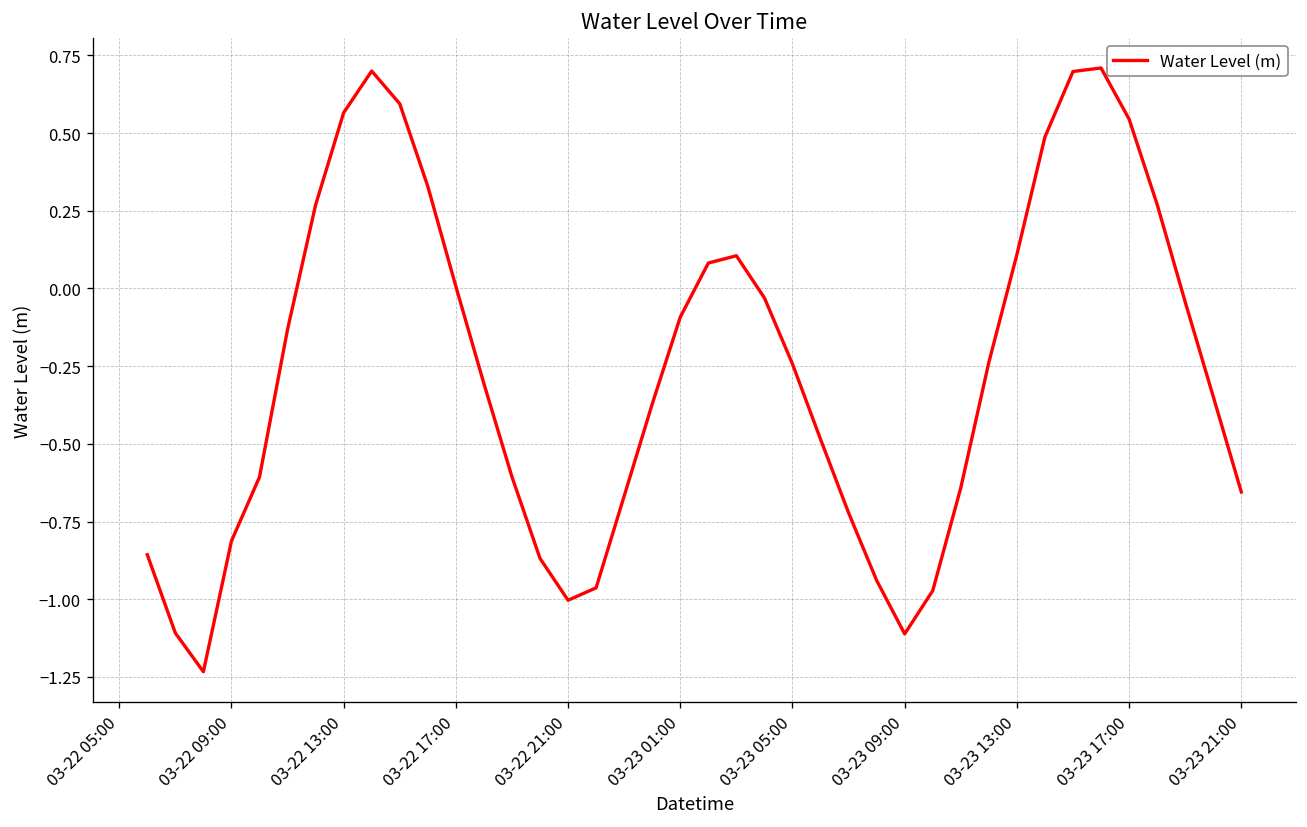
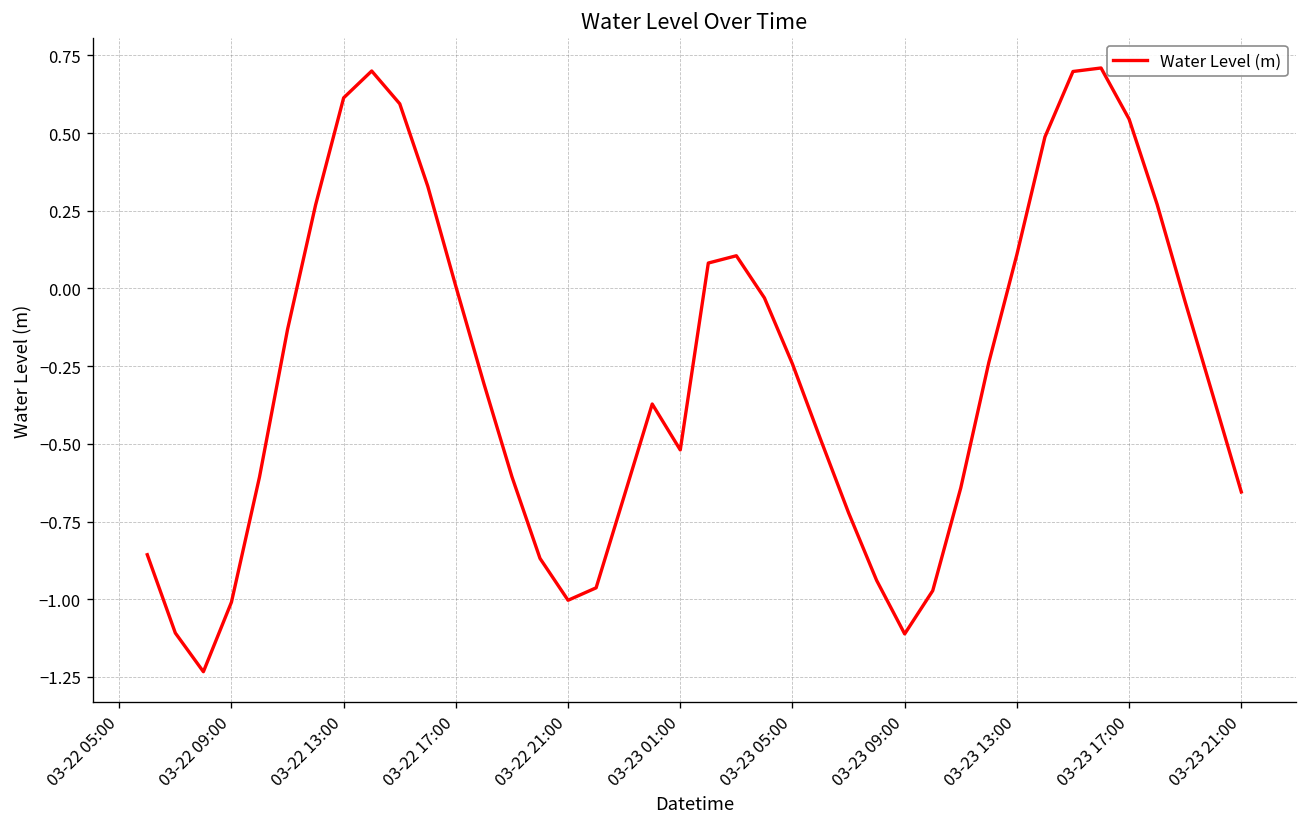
03-22 09:00: -0.81 -> -1.01
03-22 13:00: 0.57 -> 0.61
03-23 01:00: -0.09 -> -0.52
